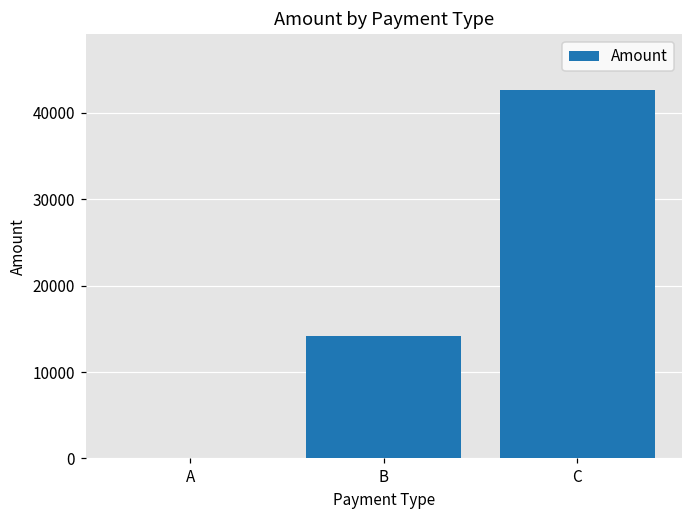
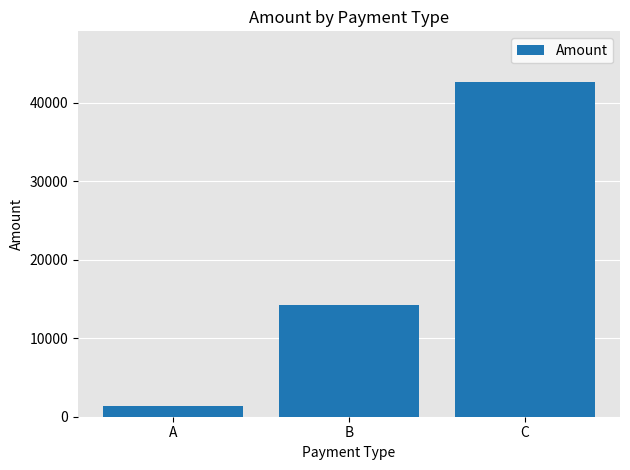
A: 0 -> 1000
